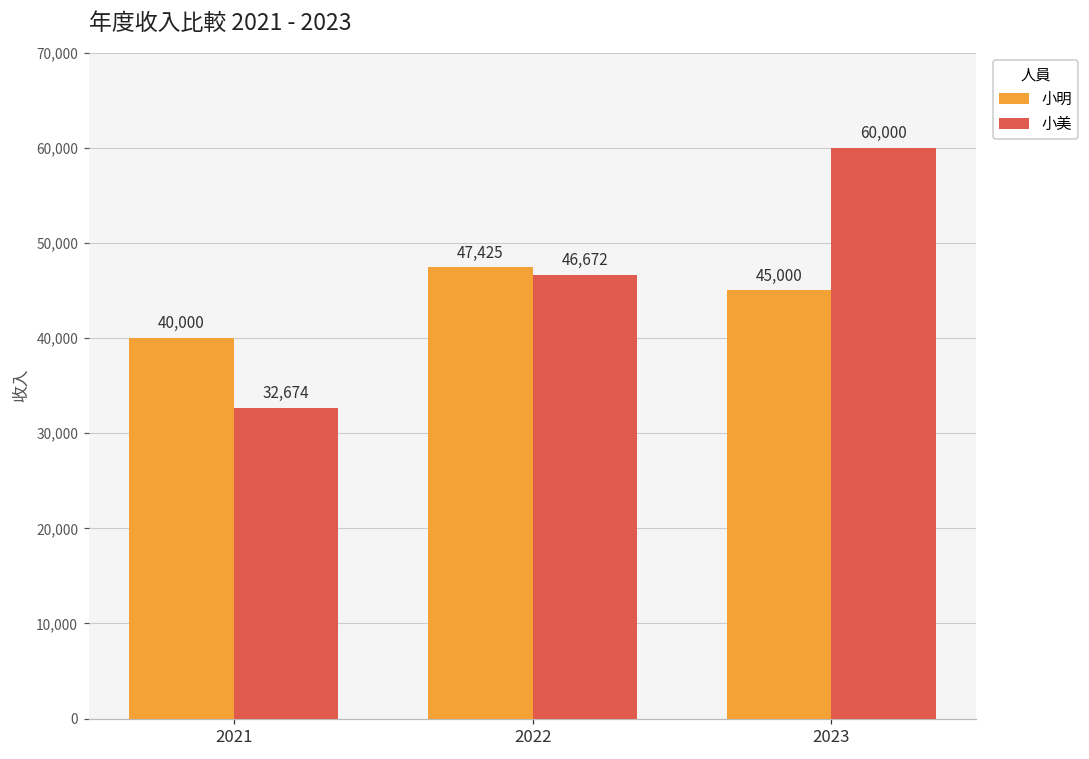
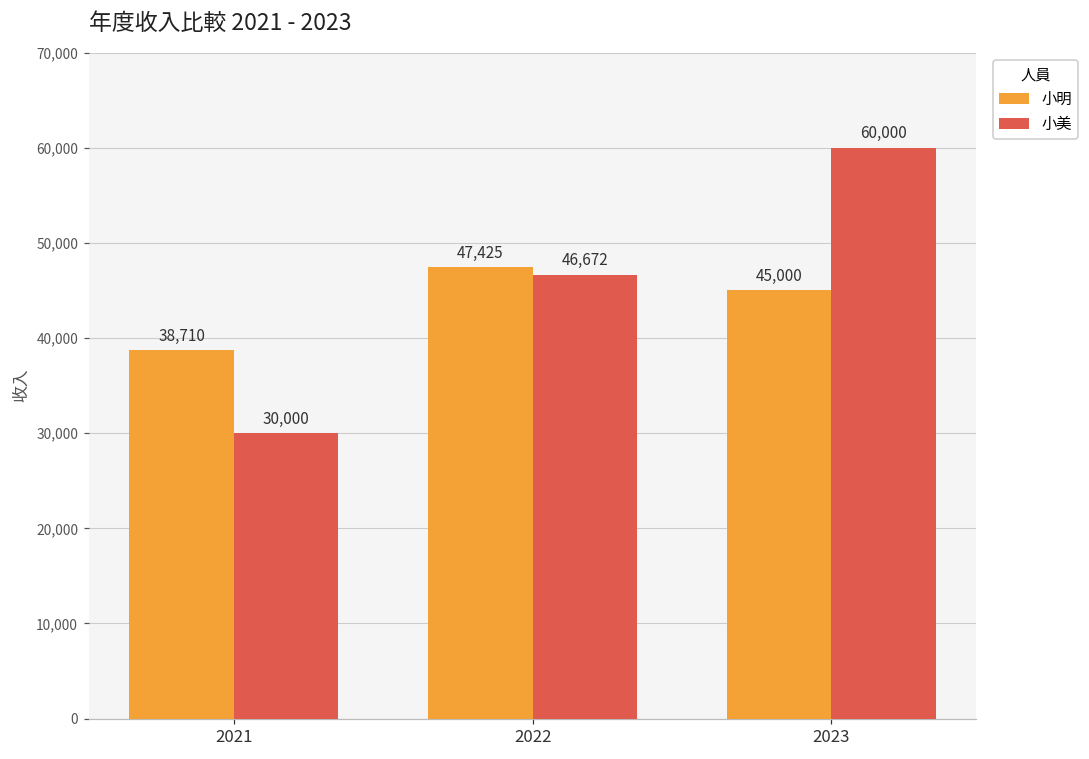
小明, 2021: 40,000 -> 38,710
小美, 2021: 32,674 -> 30,000
